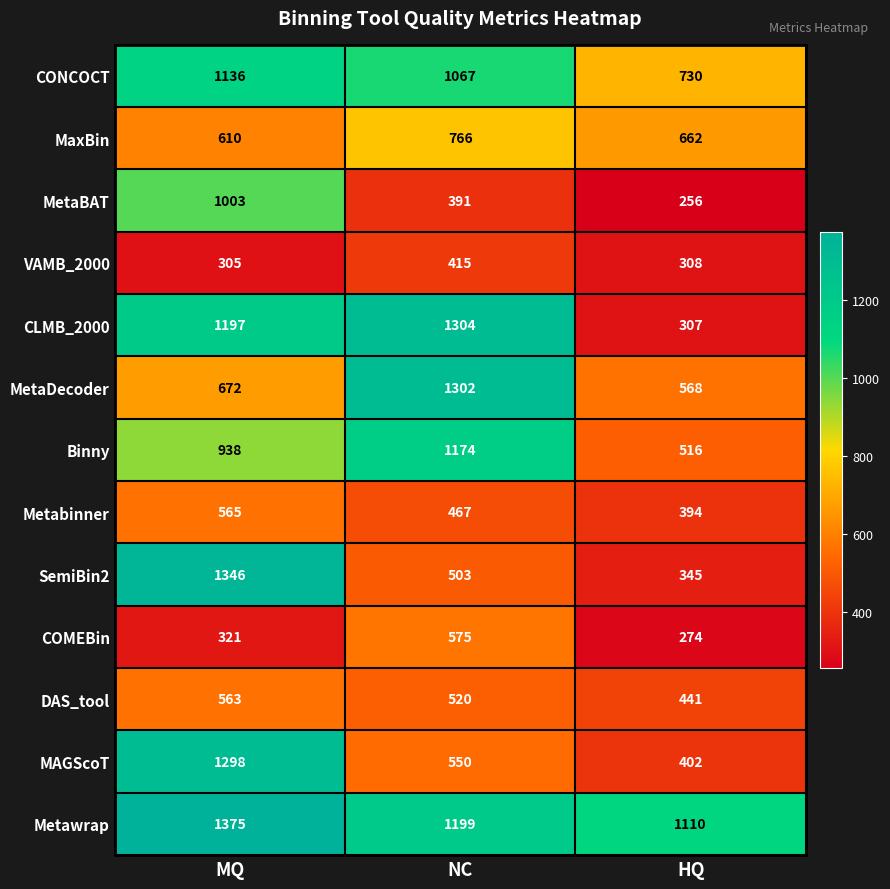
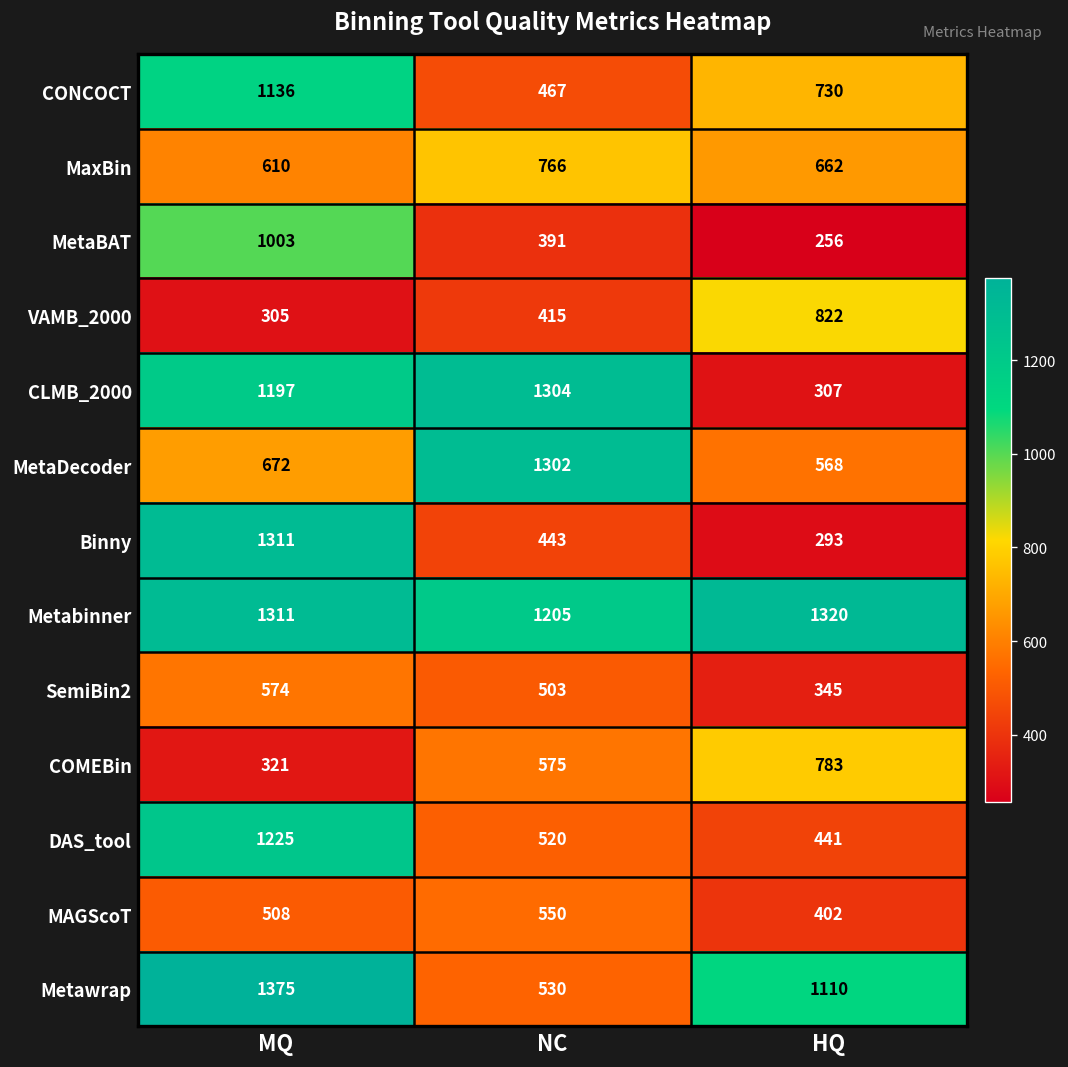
CONCOCT, NC: 1067 -> 467
VAMB_2000, HQ: 308 -> 822
Binny, MQ: 938 -> 1311
Binny, NC: 1174 -> 443
Binny, HQ: 516 -> 293
Metabinner, MQ: 565 -> 1311
Metabinner, NC: 467 -> 1205
Metabinner, HQ: 394 -> 1320
SemiBin2, MQ: 1346 -> 574
COMEBin, HQ: 274 -> 783
DAS_tool, MQ: 563 -> 1225
MAGScoT, MQ: 1298 -> 508
Metawrap, NC: 1199 -> 530
